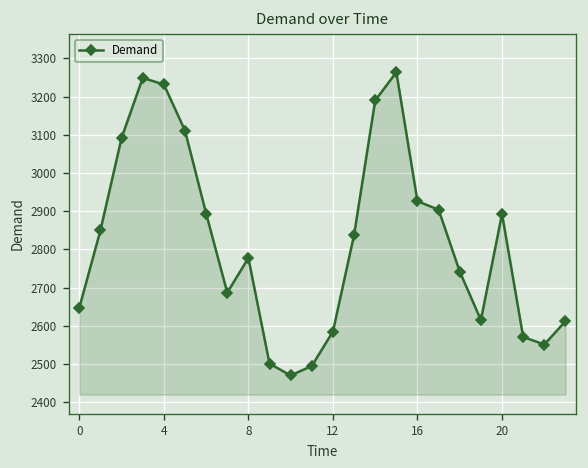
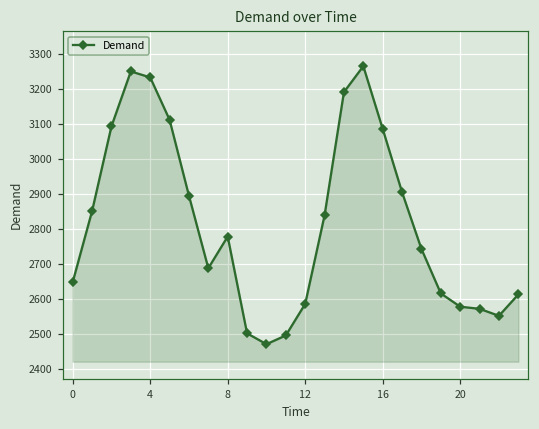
16: 2930 -> 3090
20: 2890 -> 2580
